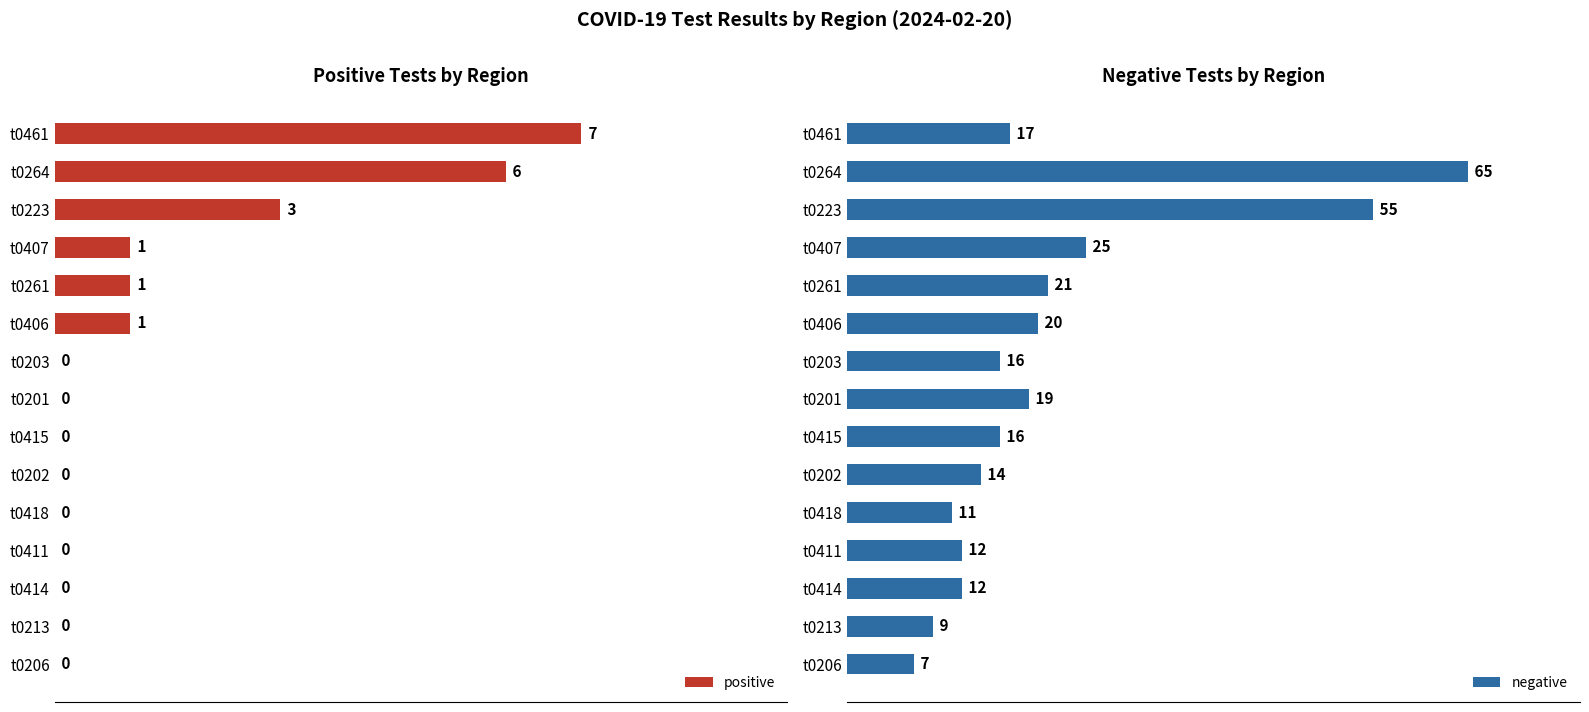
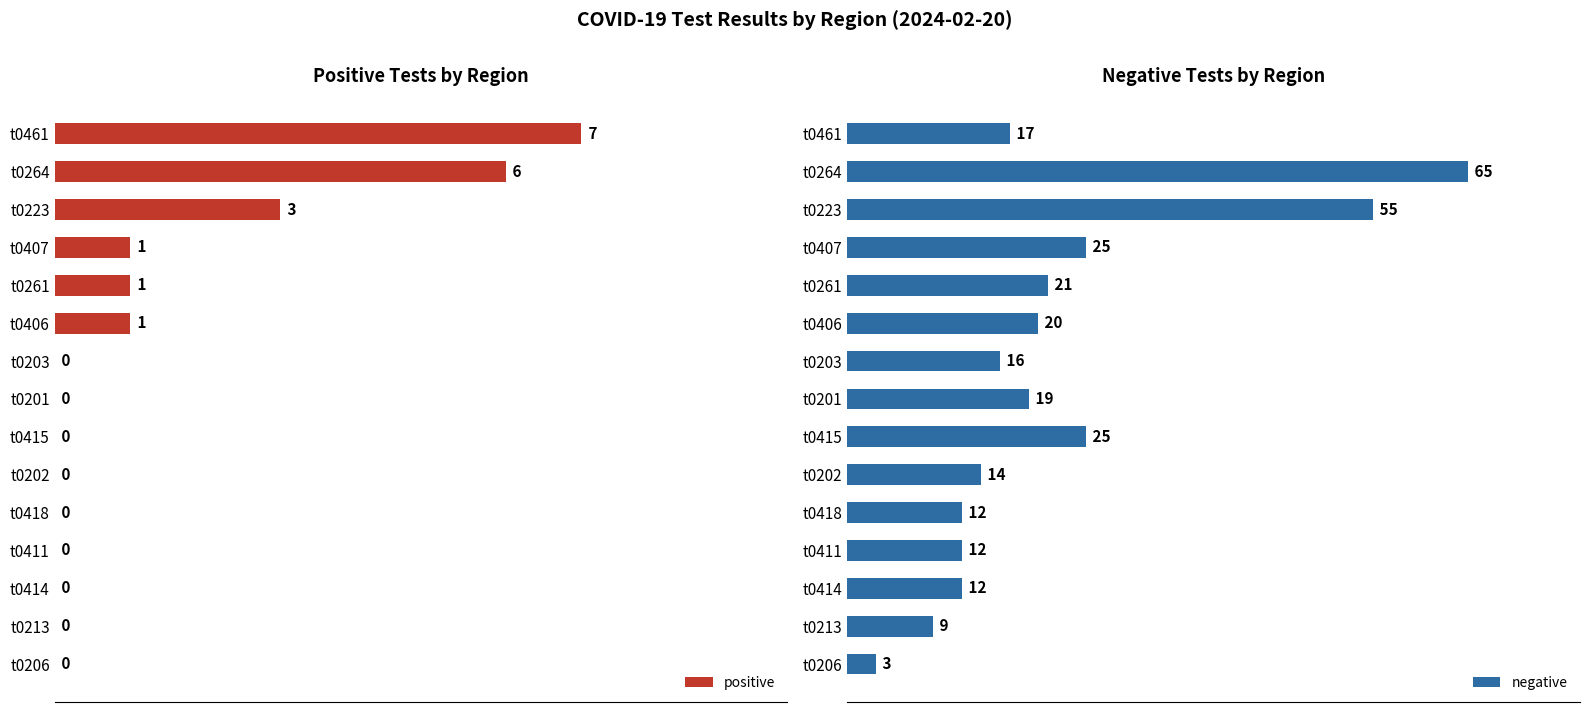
Negative Tests by Region, t0415: 16 -> 25
Negative Tests by Region, t0418: 11 -> 12
Negative Tests by Region, t0206: 7 -> 3
